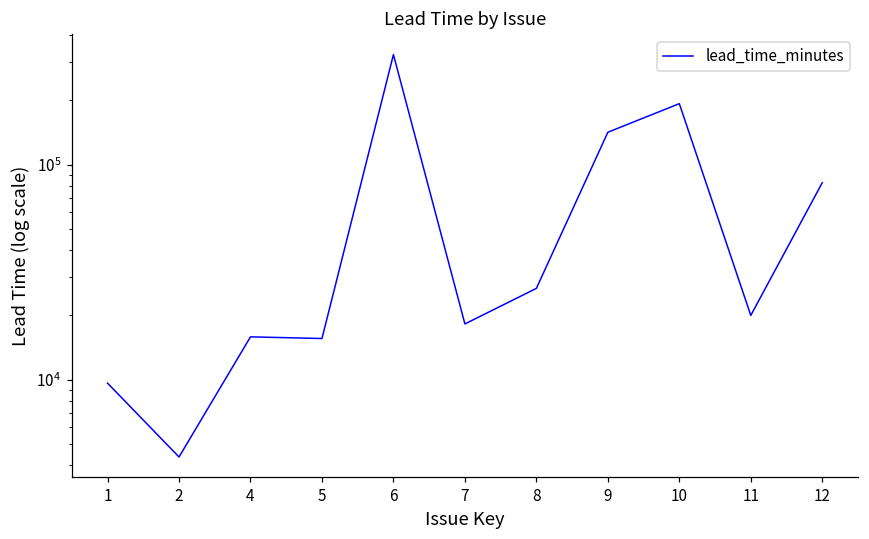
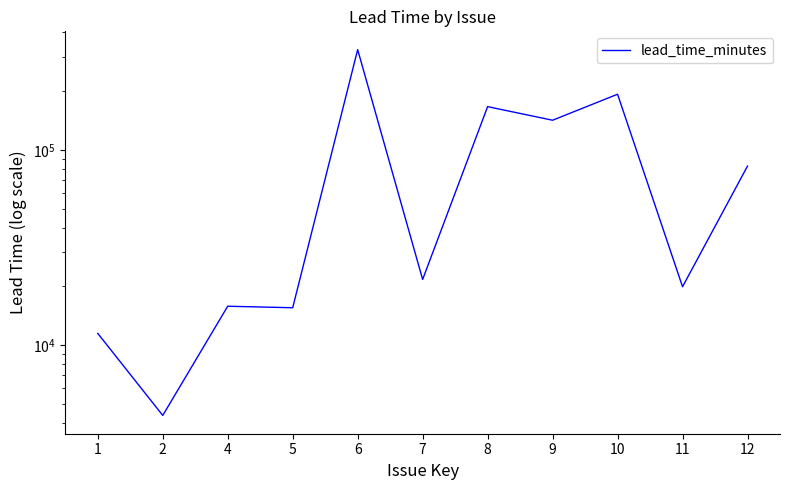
1: 10000 -> 11000
7: 18000 -> 22000
8: 27000 -> 170000
